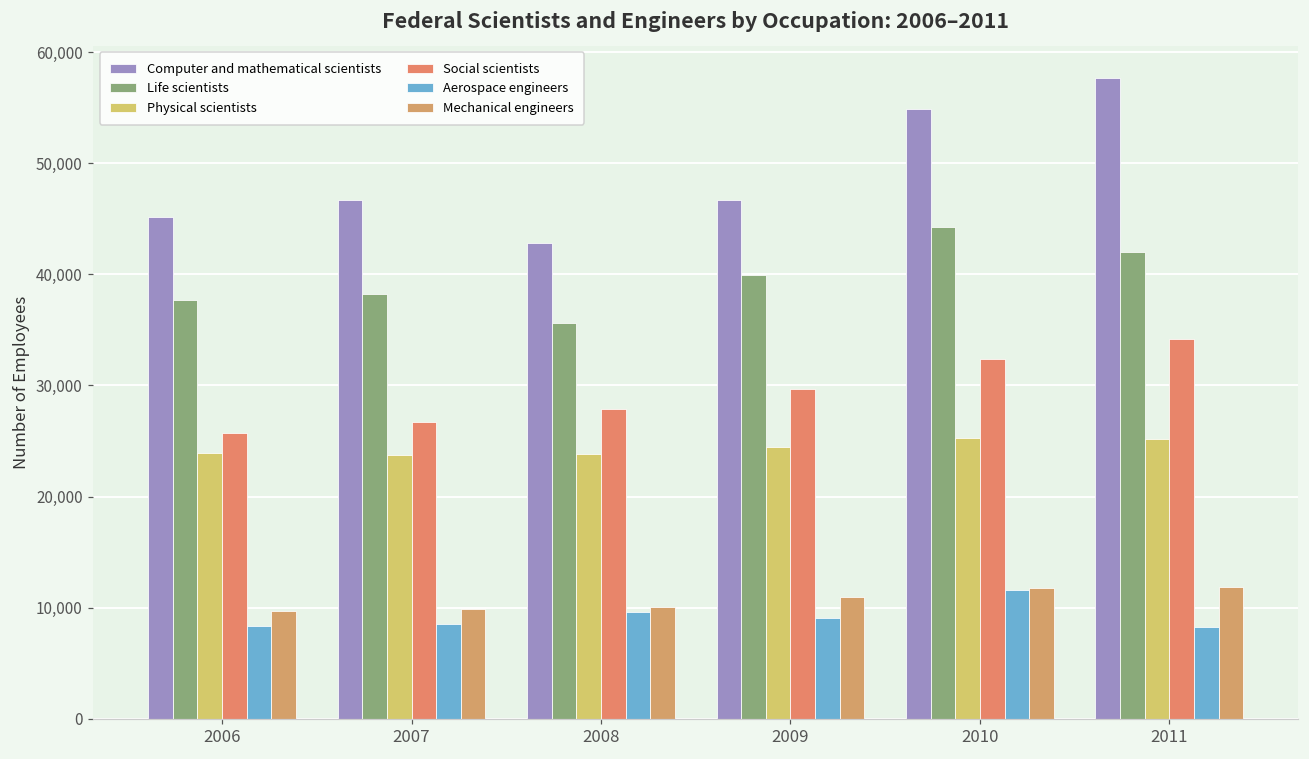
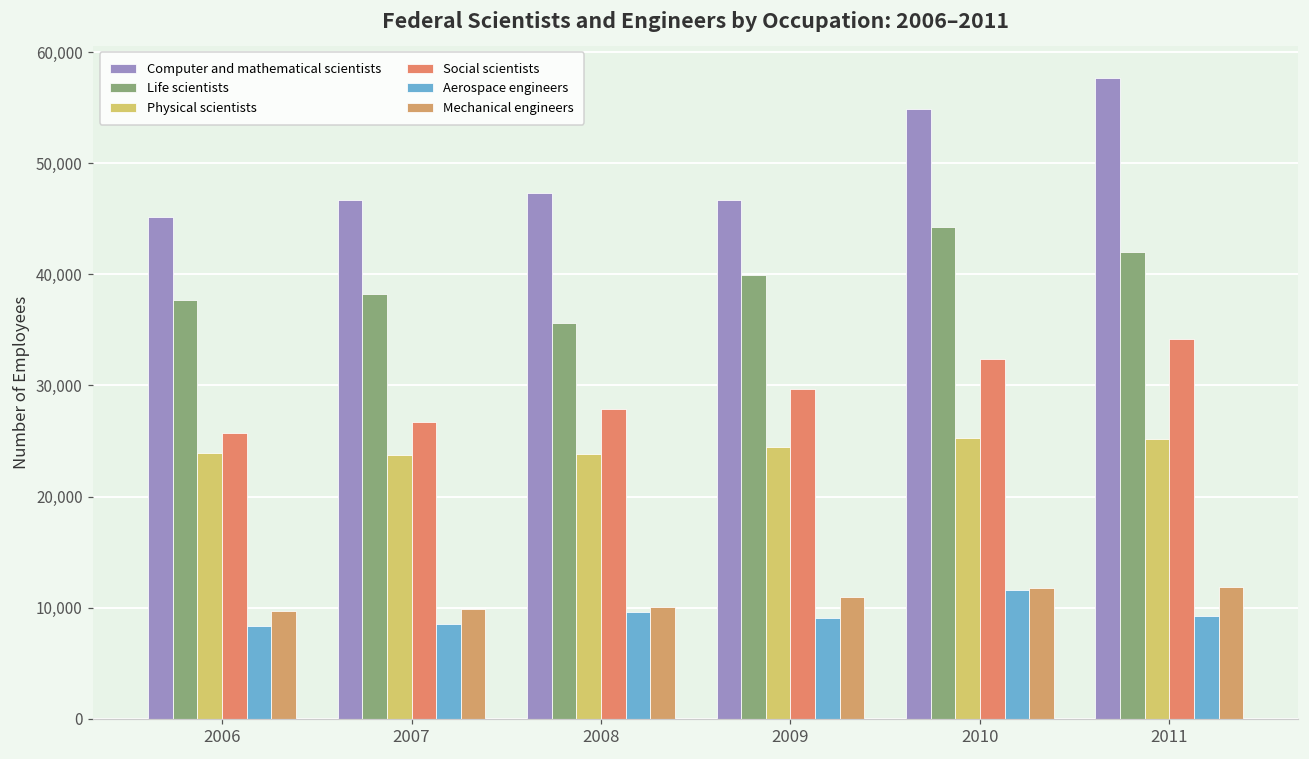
Computer and mathematical scientists, 2008: 42,800 -> 47,300
Aerospace engineers, 2011: 8,300 -> 9,300
